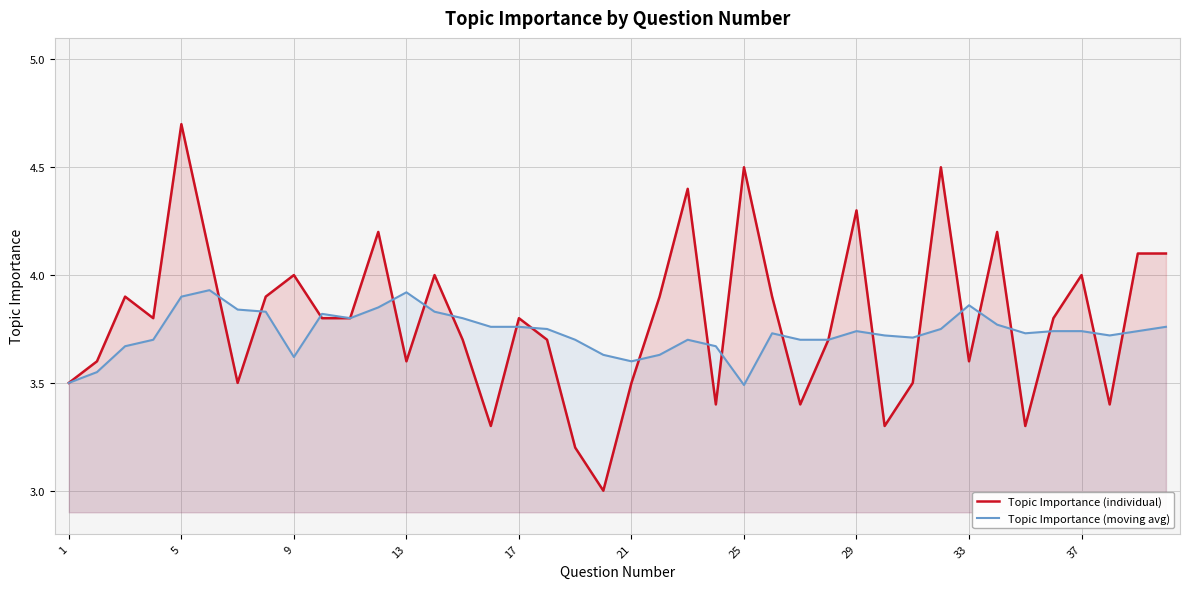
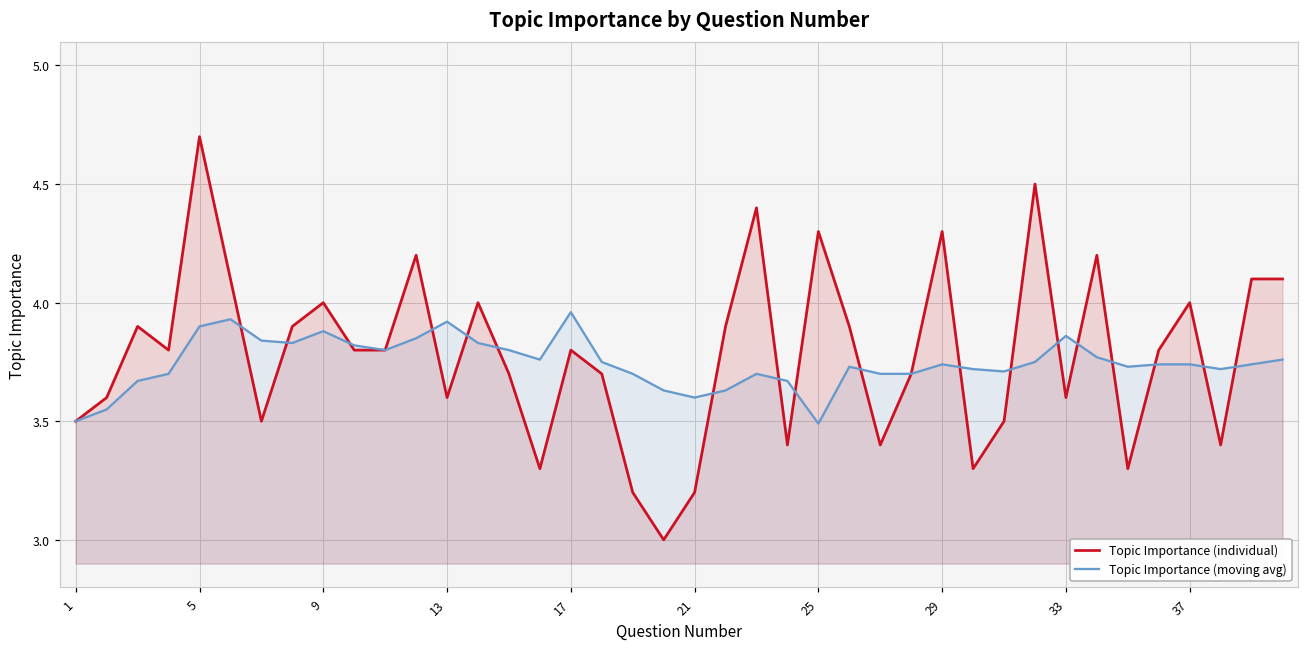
Topic Importance (moving avg), 9: 3.62 -> 3.88
Topic Importance (moving avg), 17: 3.76 -> 3.96
Topic Importance (individual), 21: 3.5 -> 3.2
Topic Importance (individual), 25: 4.5 -> 4.3
